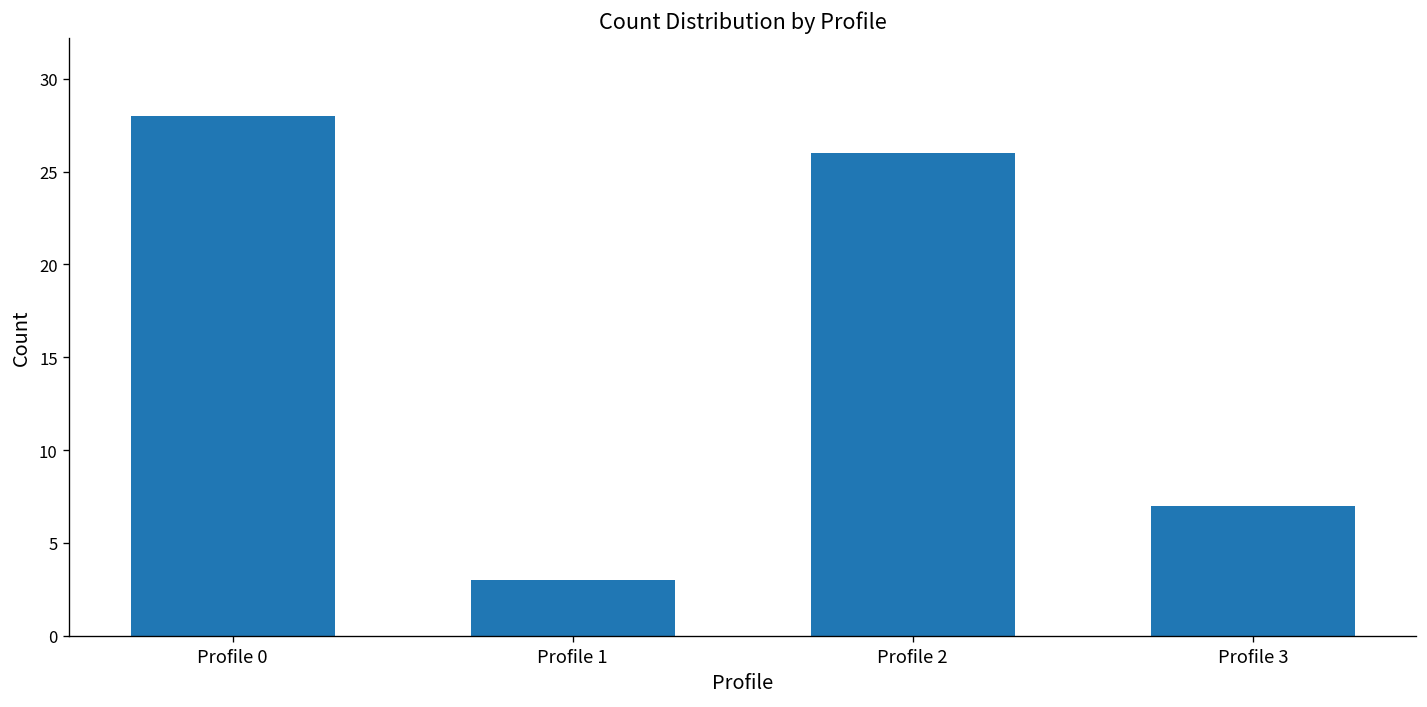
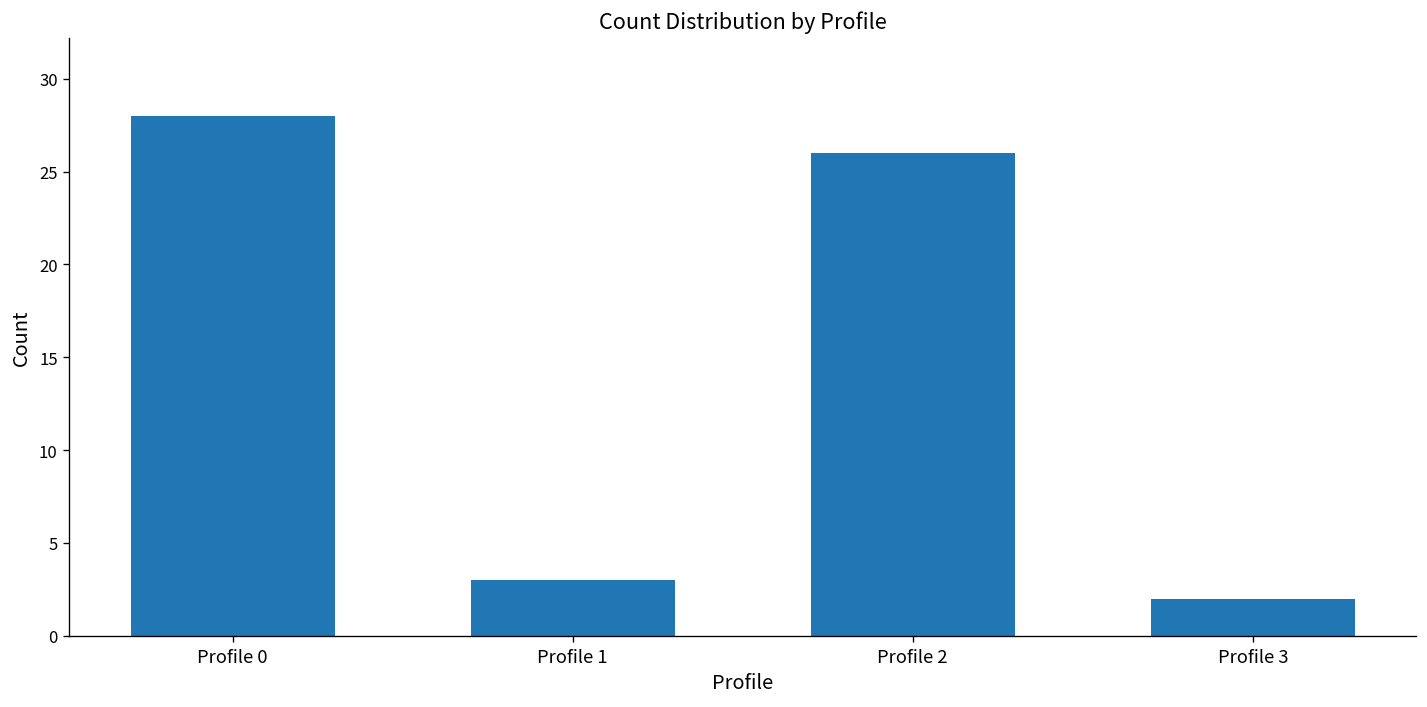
Profile 3: 7 -> 2
